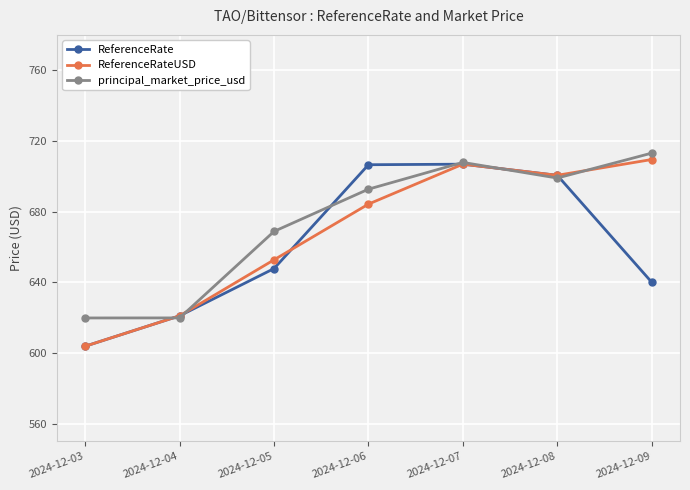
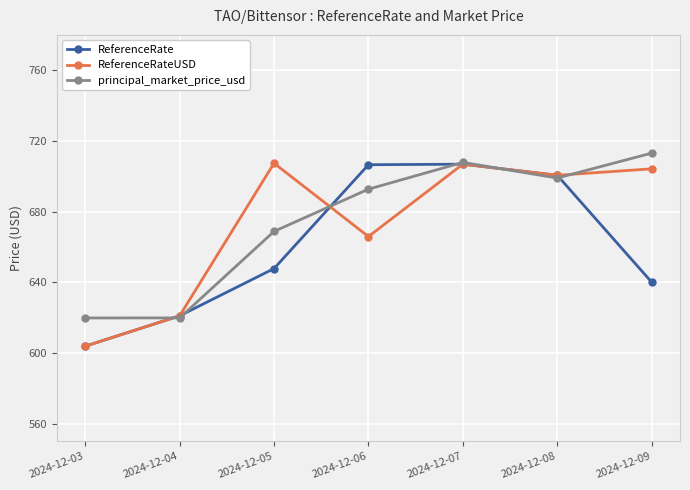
ReferenceRateUSD, 2024-12-05: 653 -> 707
ReferenceRateUSD, 2024-12-06: 684 -> 666
ReferenceRateUSD, 2024-12-09: 709 -> 704
